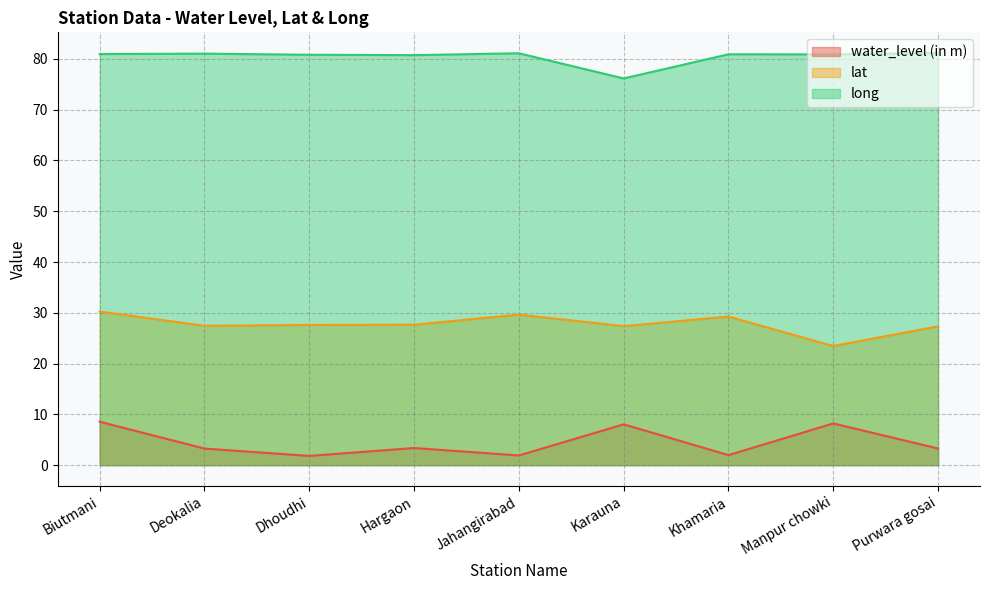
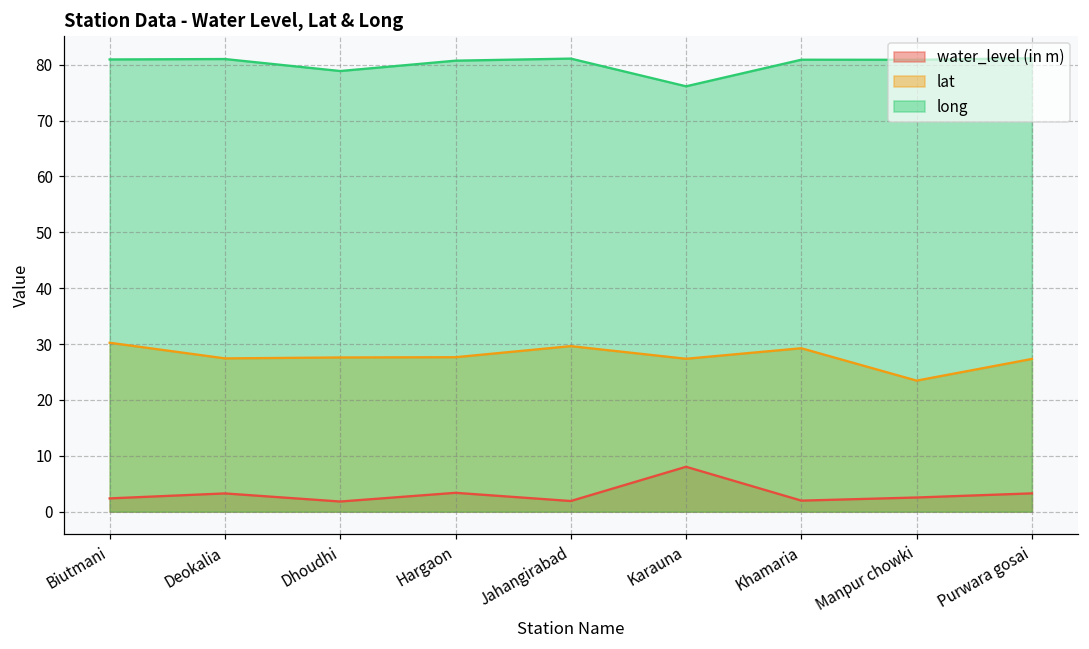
water_level (in m), Biutmani: 9 -> 2
long, Dhoudhi: 81 -> 79
water_level (in m), Manpur chowki: 8 -> 3
